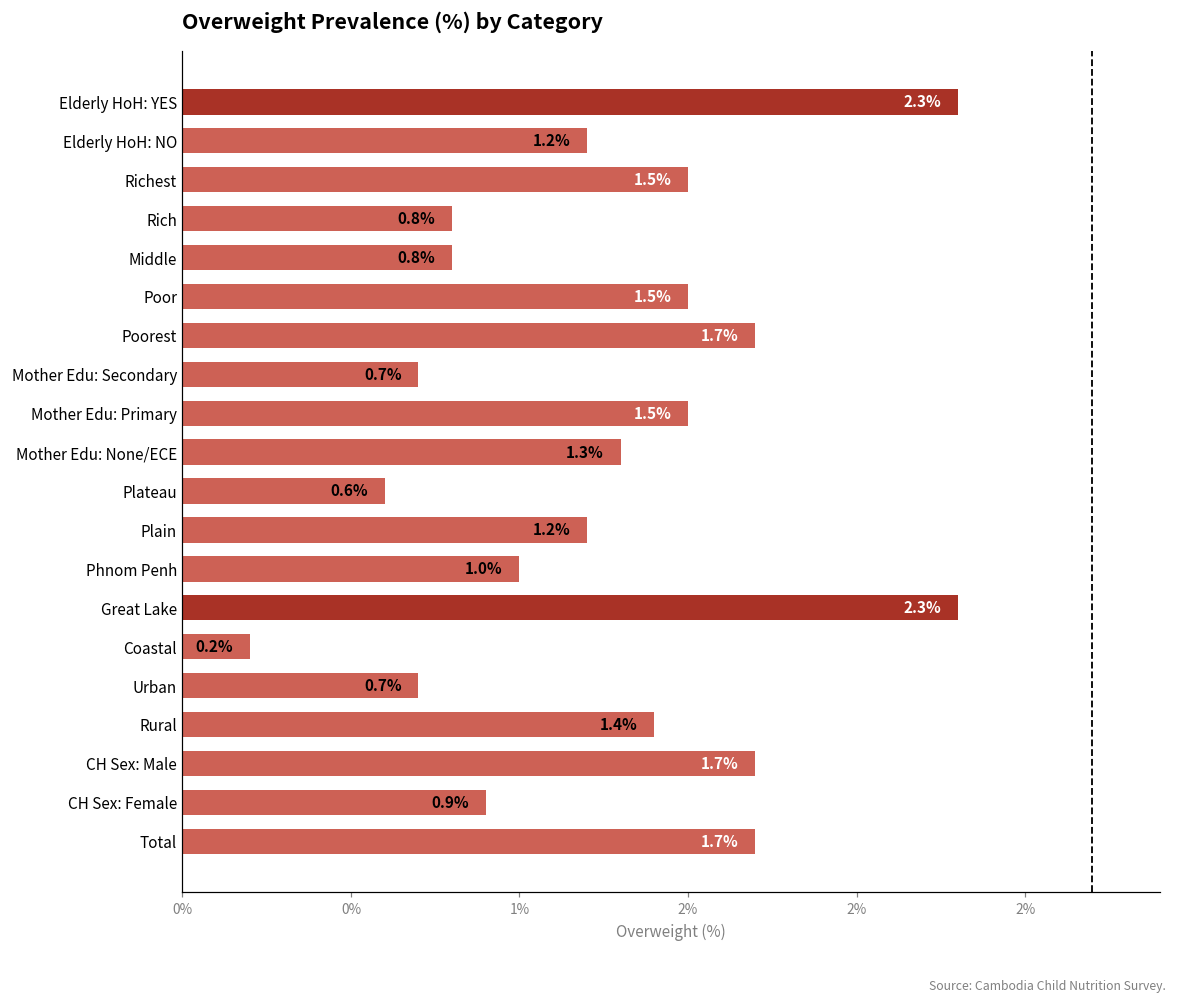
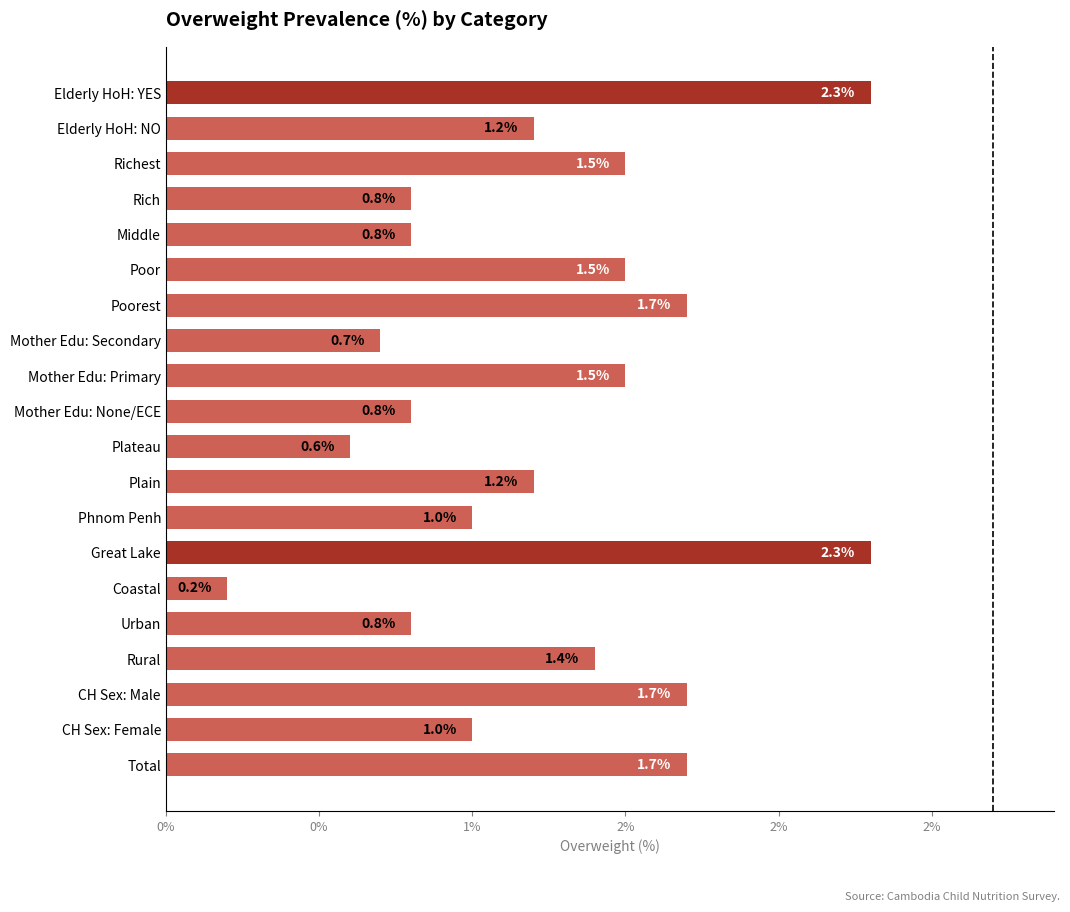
Mother Edu: None/ECE: 1.3% -> 0.8%
Urban: 0.7% -> 0.8%
CH Sex: Female: 0.9% -> 1.0%
